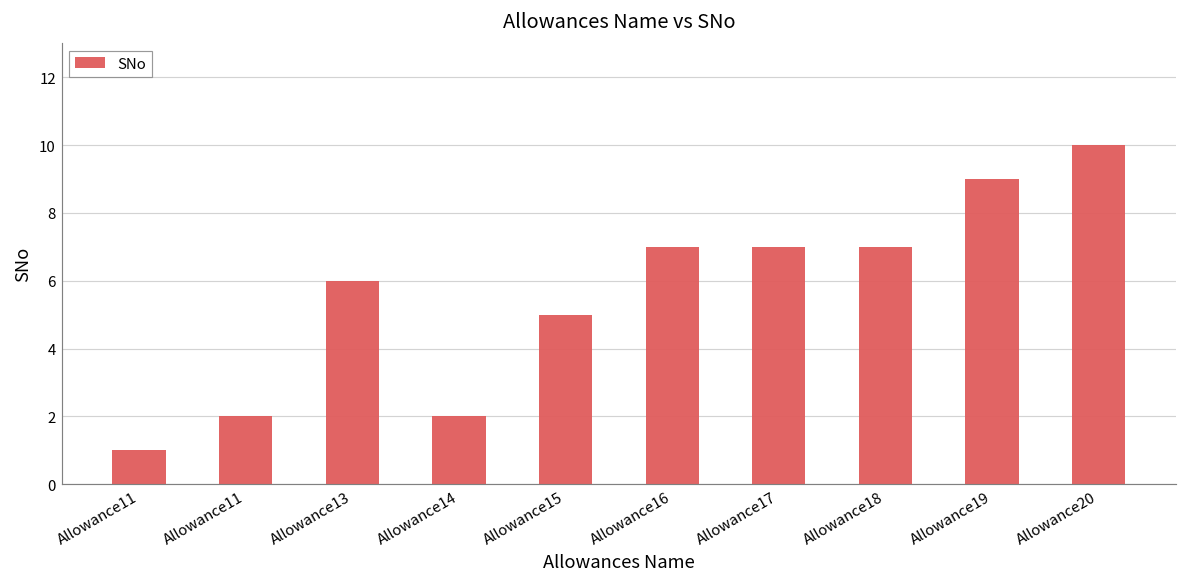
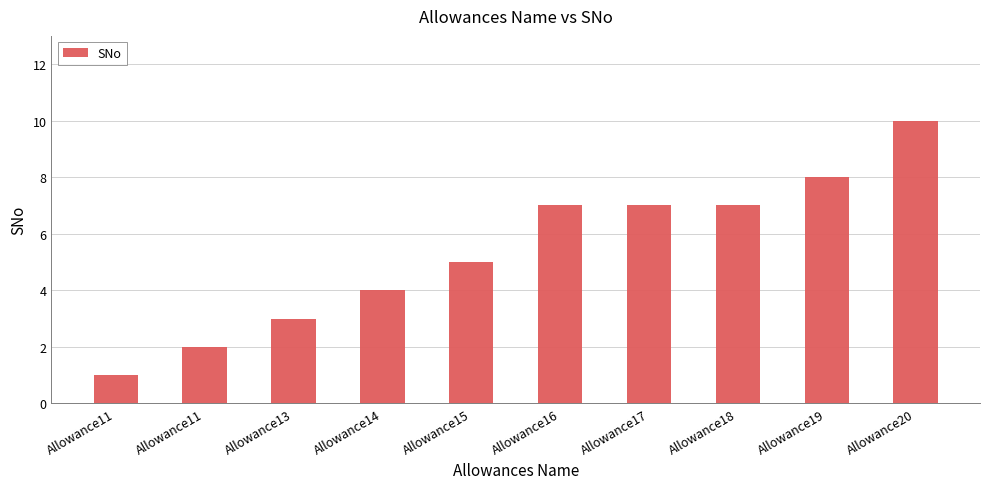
Allowance13: 6 -> 3
Allowance14: 2 -> 4
Allowance19: 9 -> 8
